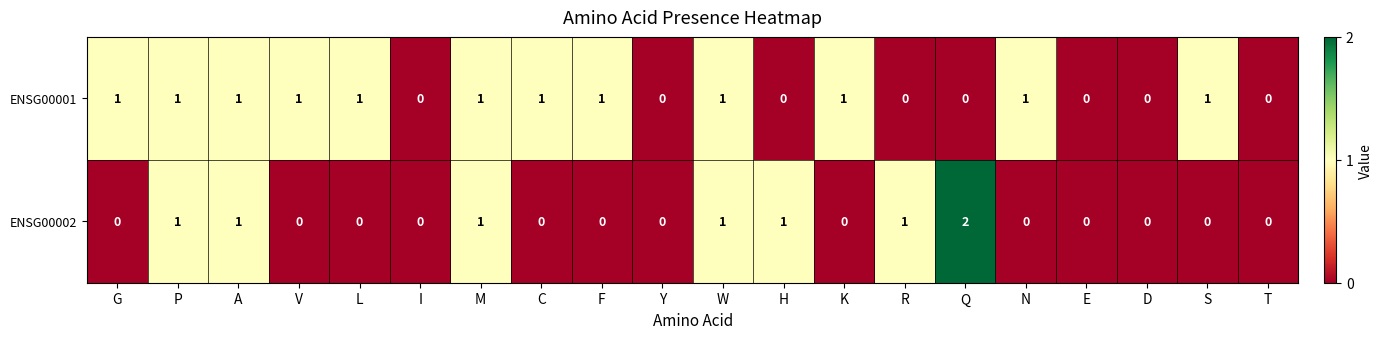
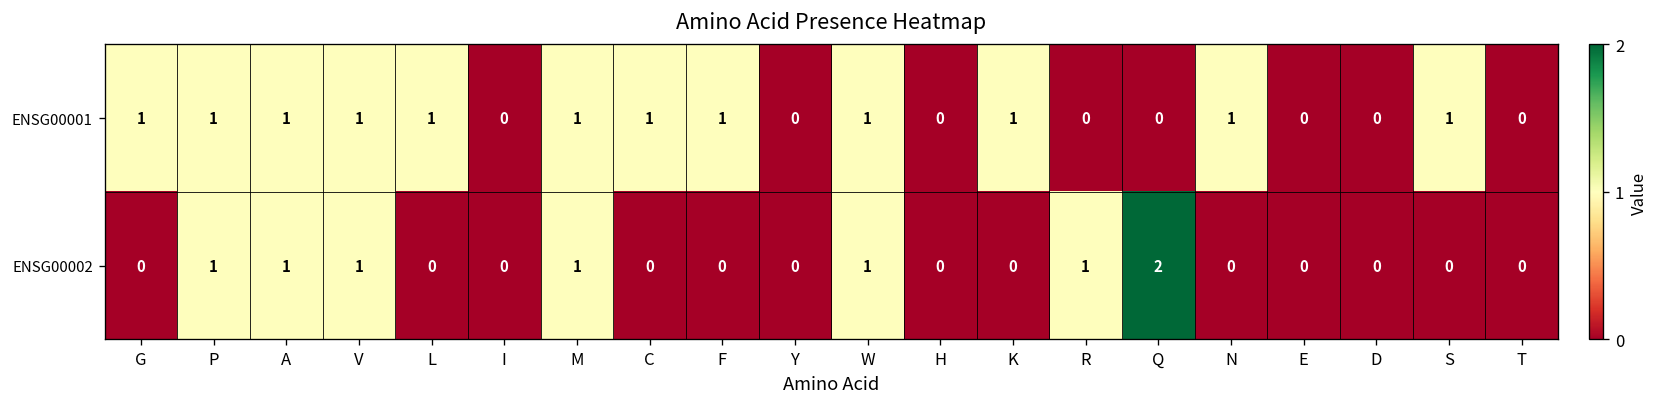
ENSG00002, V: 0 -> 1
ENSG00002, H: 1 -> 0
